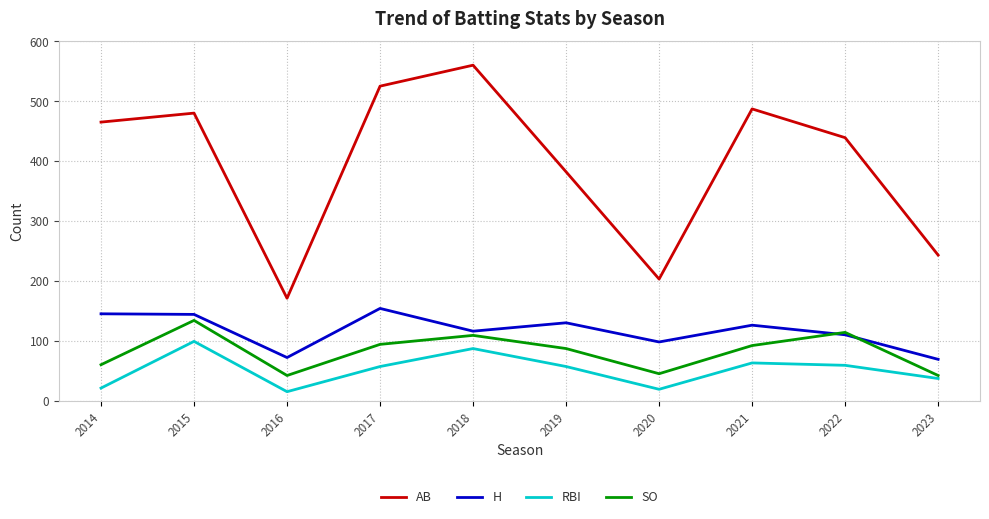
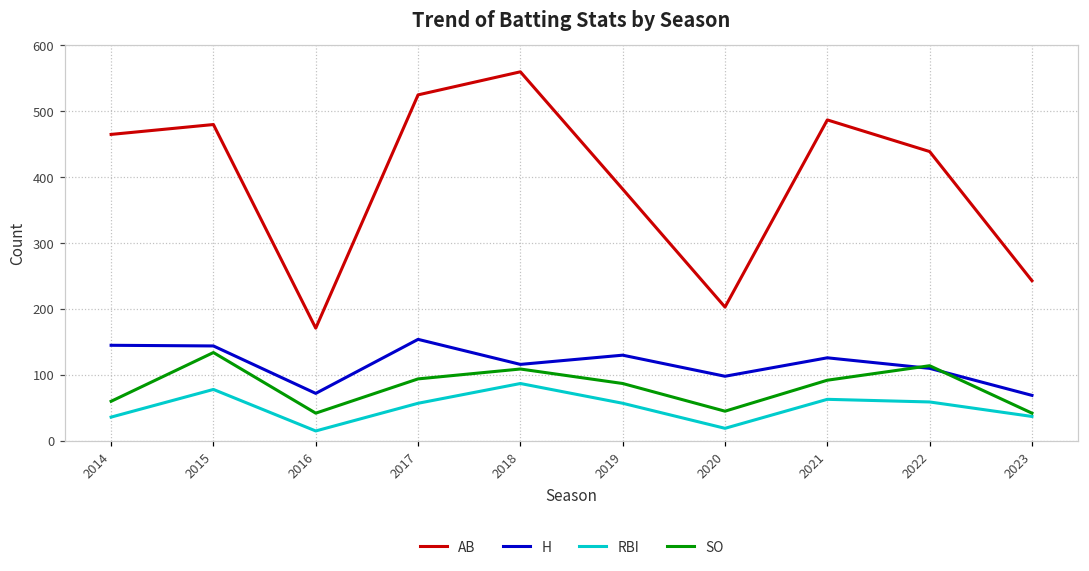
RBI, 2014: 20 -> 40
RBI, 2015: 100 -> 80
